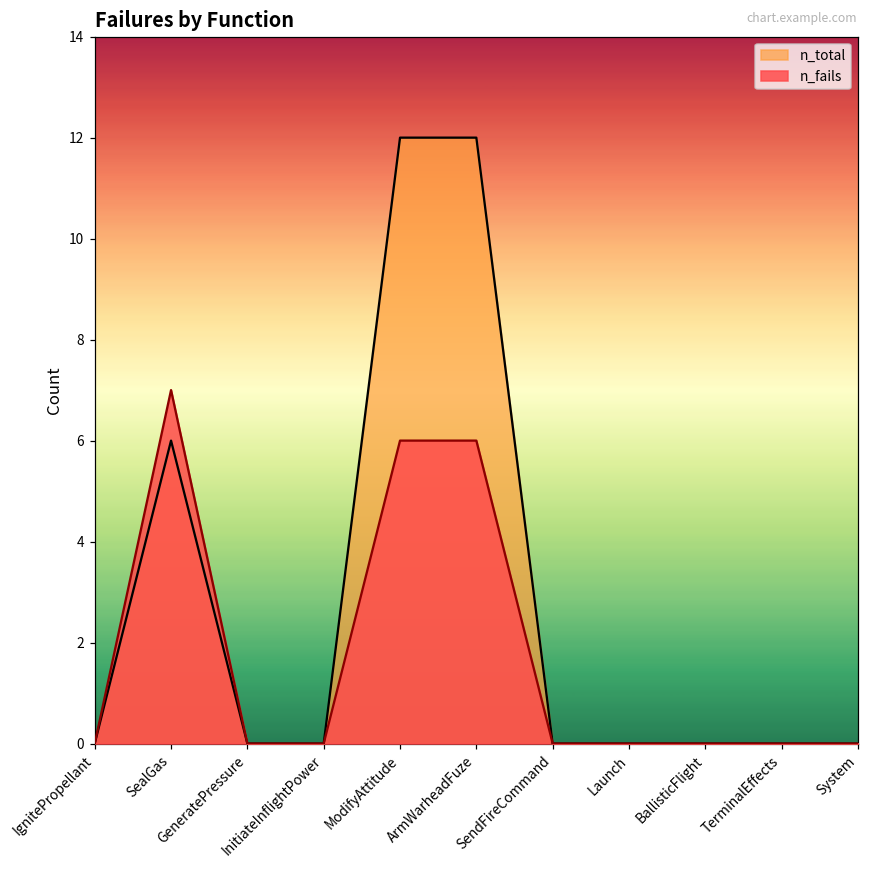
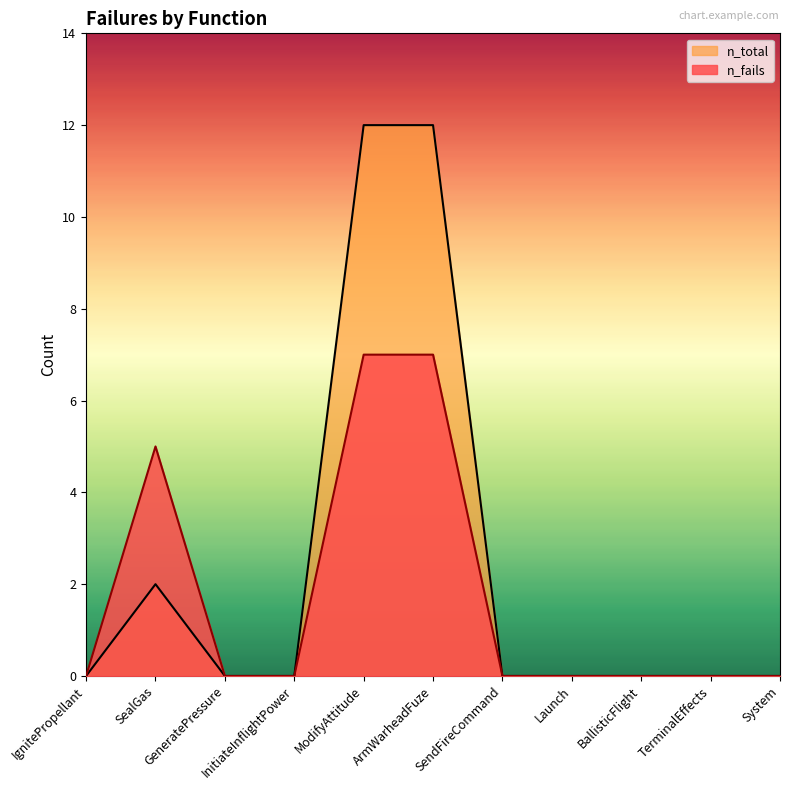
n_total, SealGas: 6 -> 2
n_fails, SealGas: 7 -> 5
n_fails, ModifyAttitude: 6 -> 7
n_fails, ArmWarheadFuze: 6 -> 7
